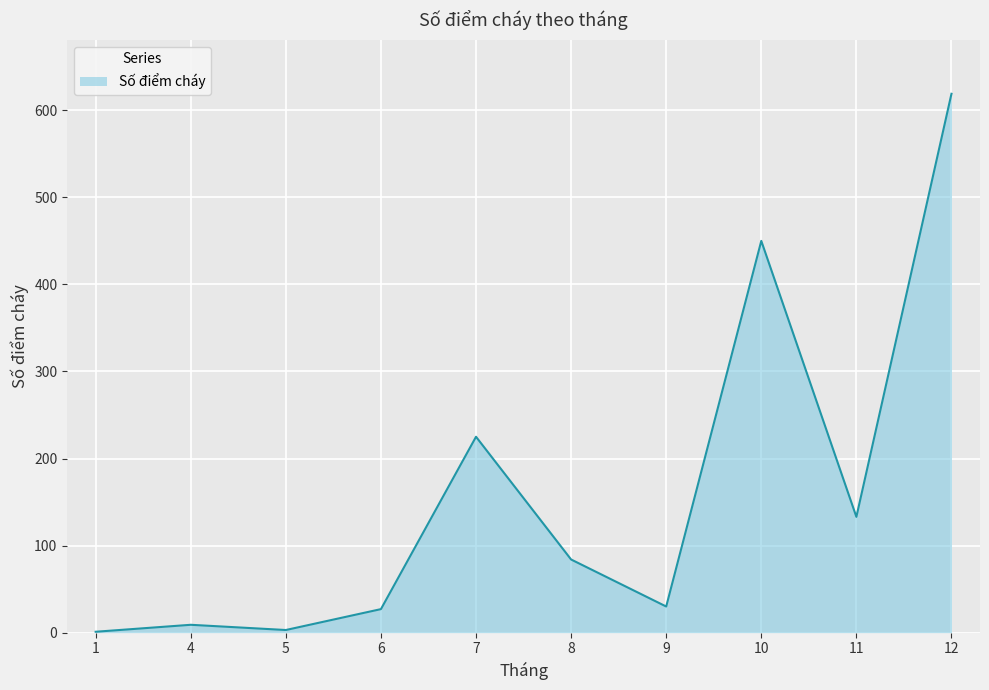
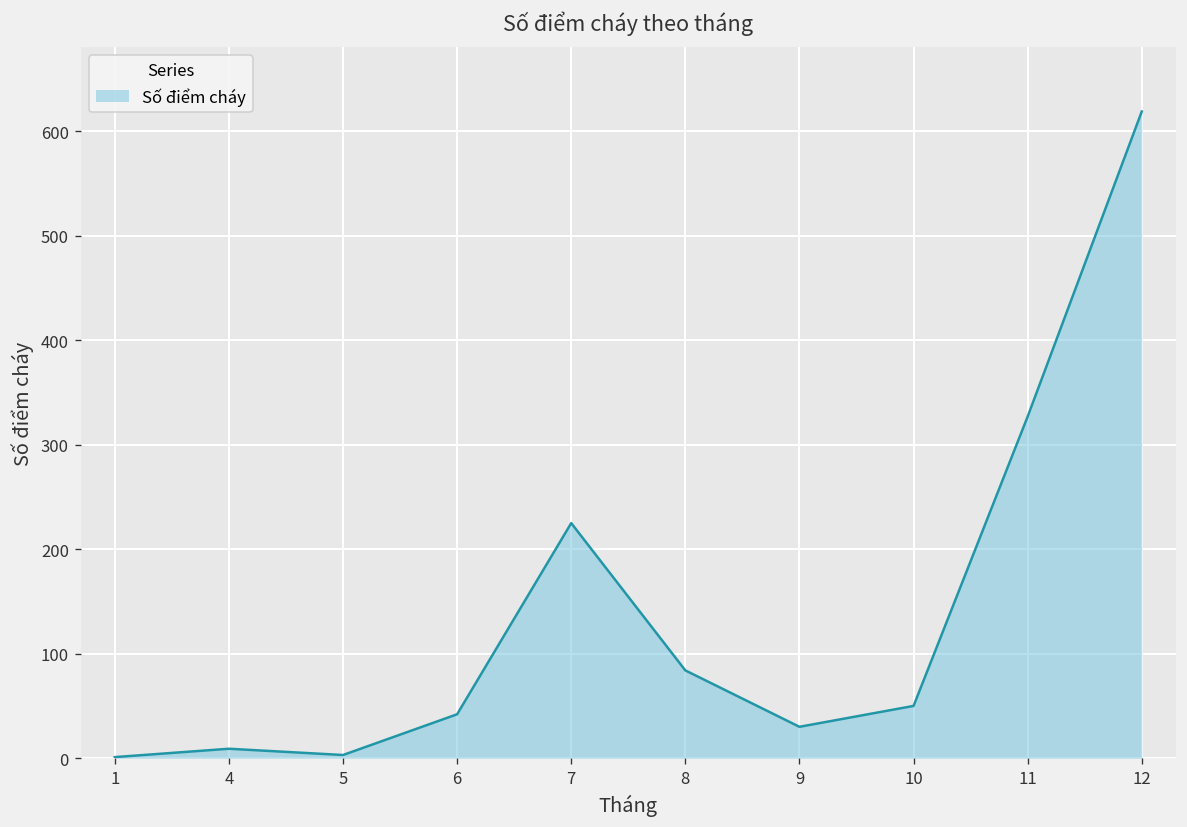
6: 30 -> 40
10: 450 -> 50
11: 130 -> 330
